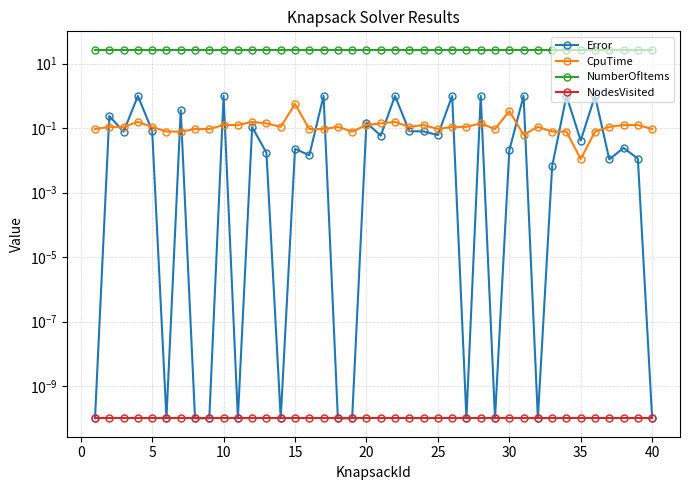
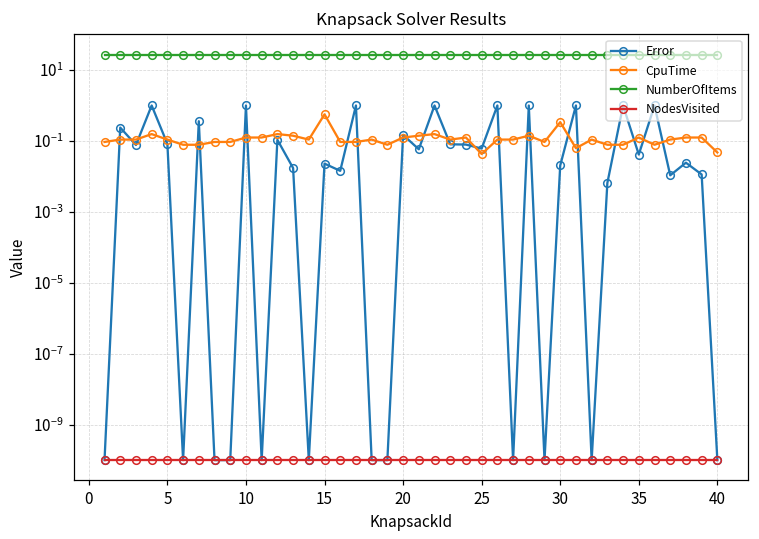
CpuTime, 25: 0.09 -> 0.04
CpuTime, 35: 0.011 -> 0.13
CpuTime, 40: 0.09 -> 0.05
